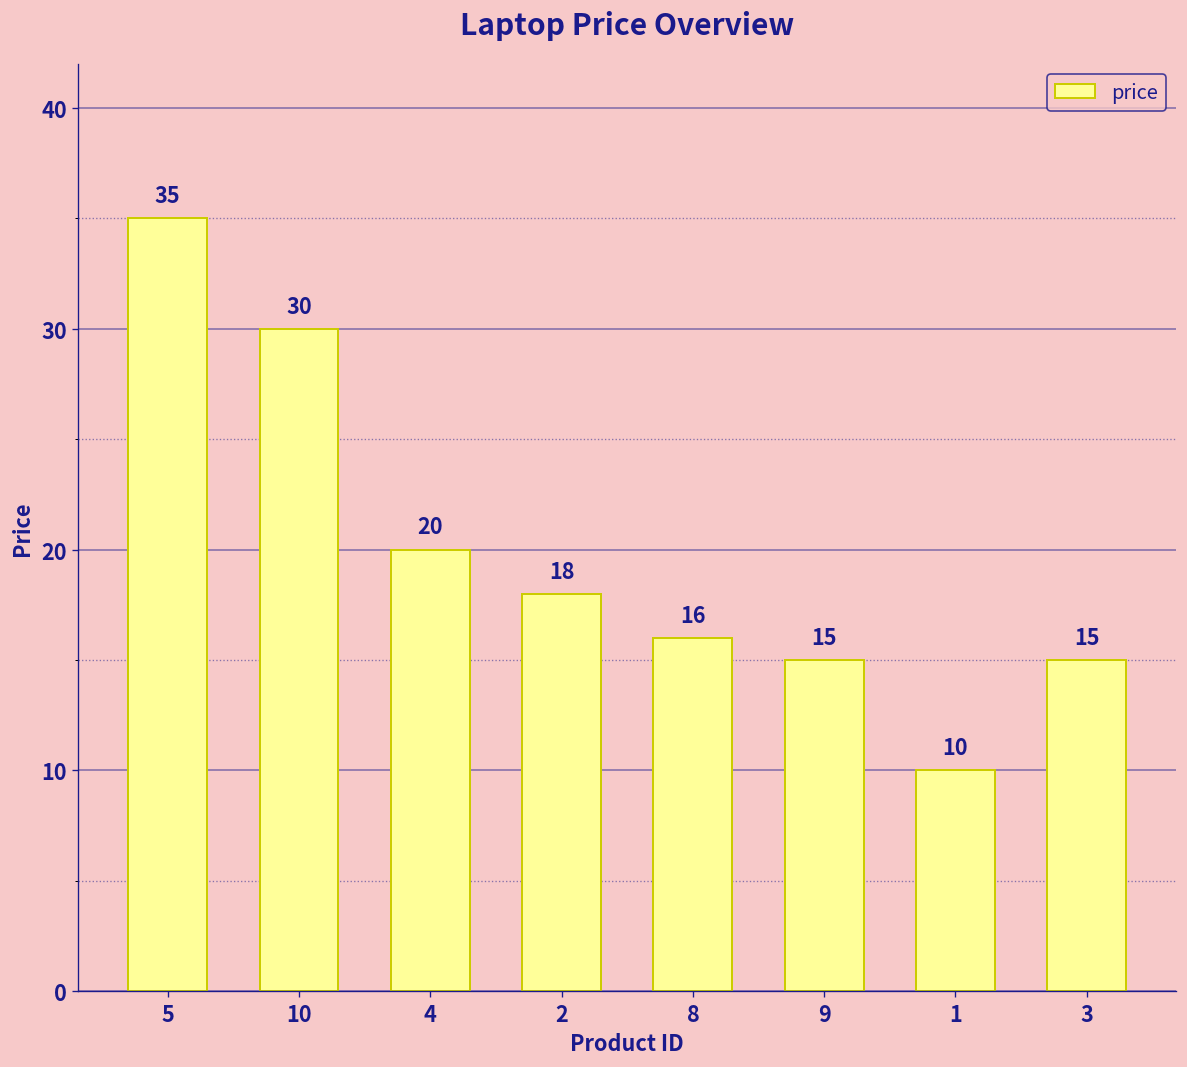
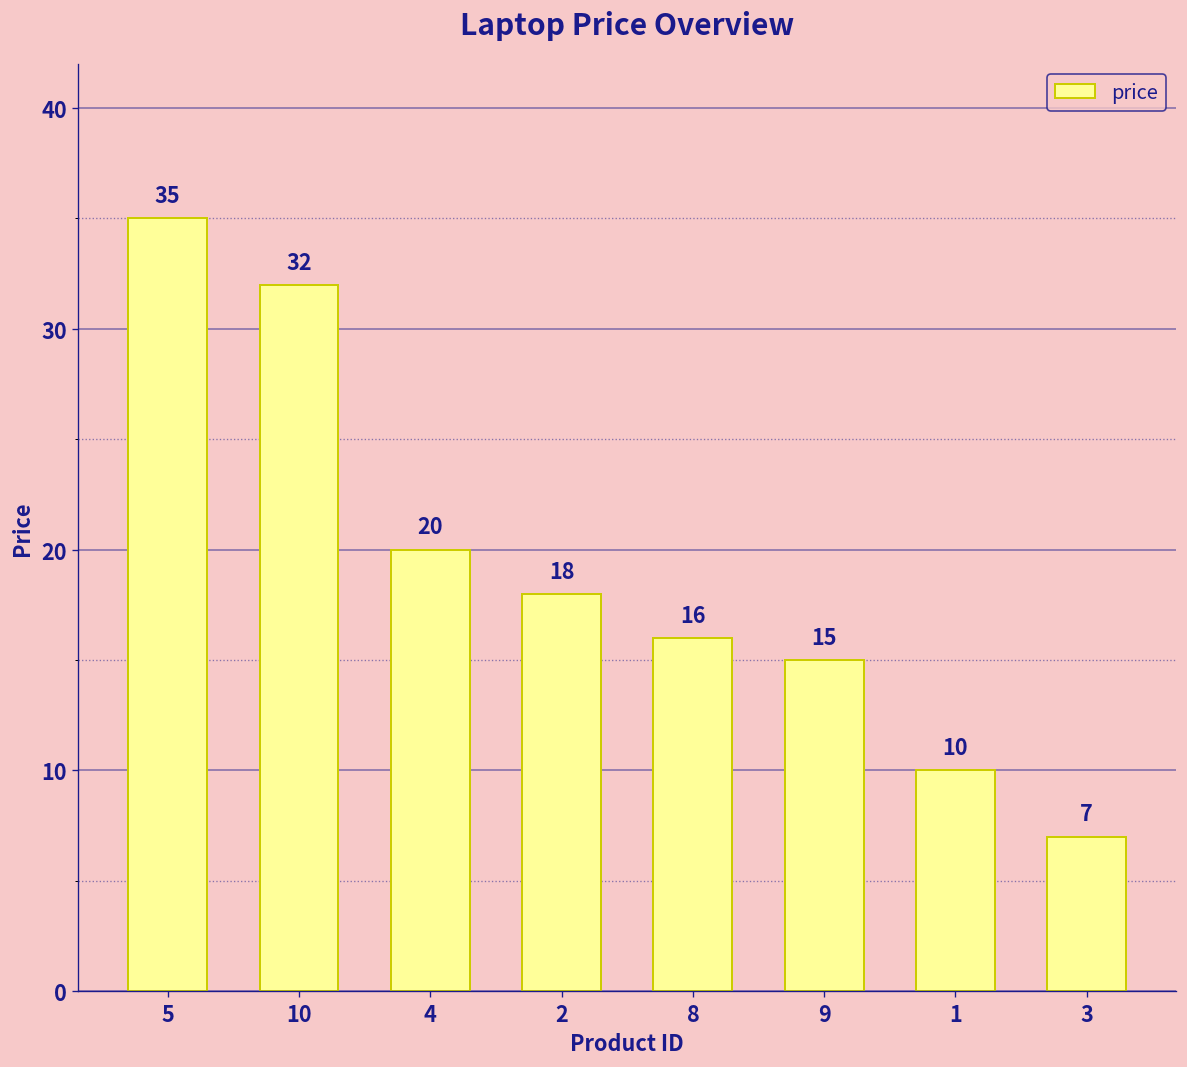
10: 30 -> 32
3: 15 -> 7
